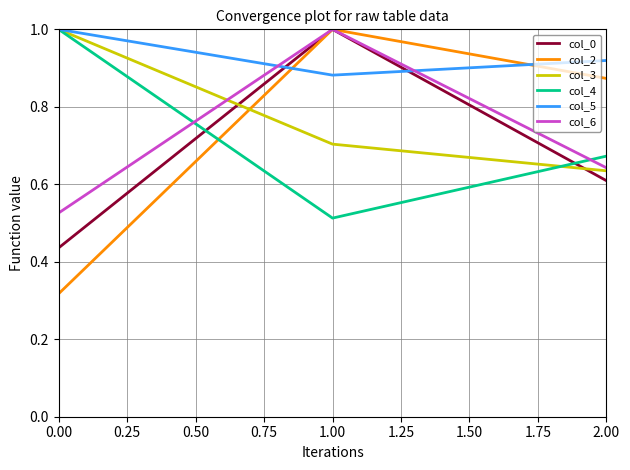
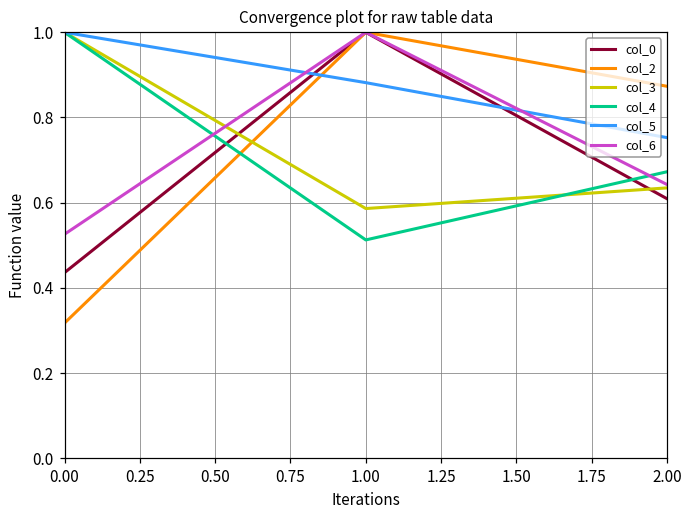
col_3, 1.00: 0.70 -> 0.59
col_5, 2.00: 0.92 -> 0.75
